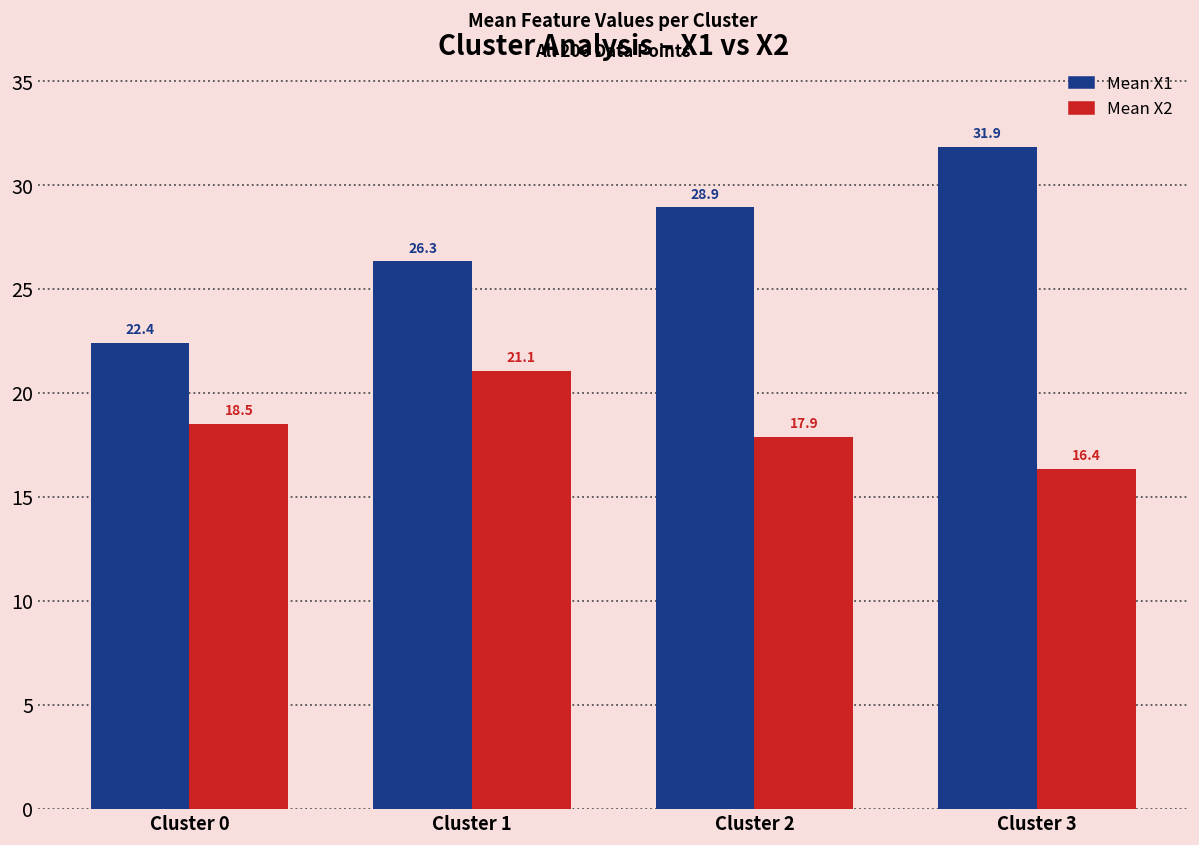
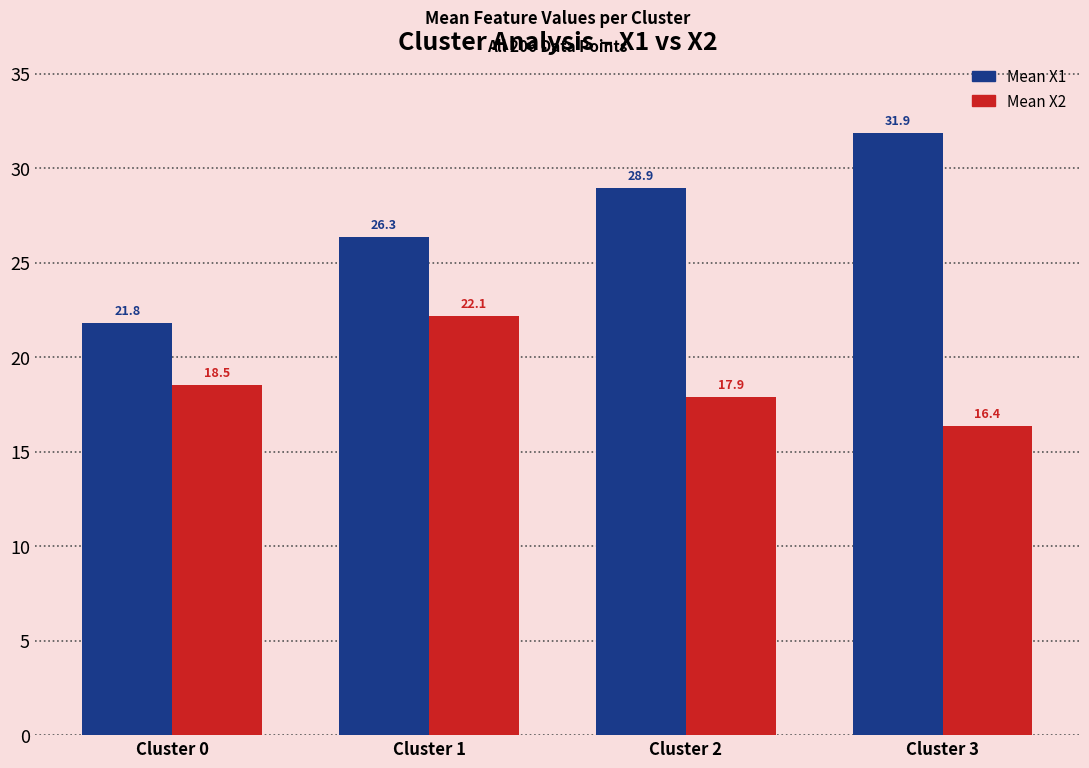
Mean X1, Cluster 0: 22.4 -> 21.8
Mean X2, Cluster 1: 21.1 -> 22.1
